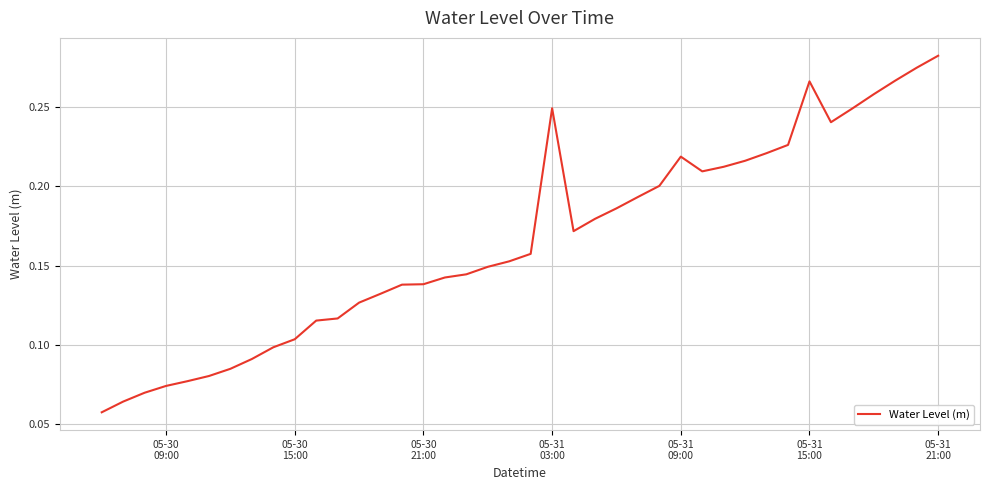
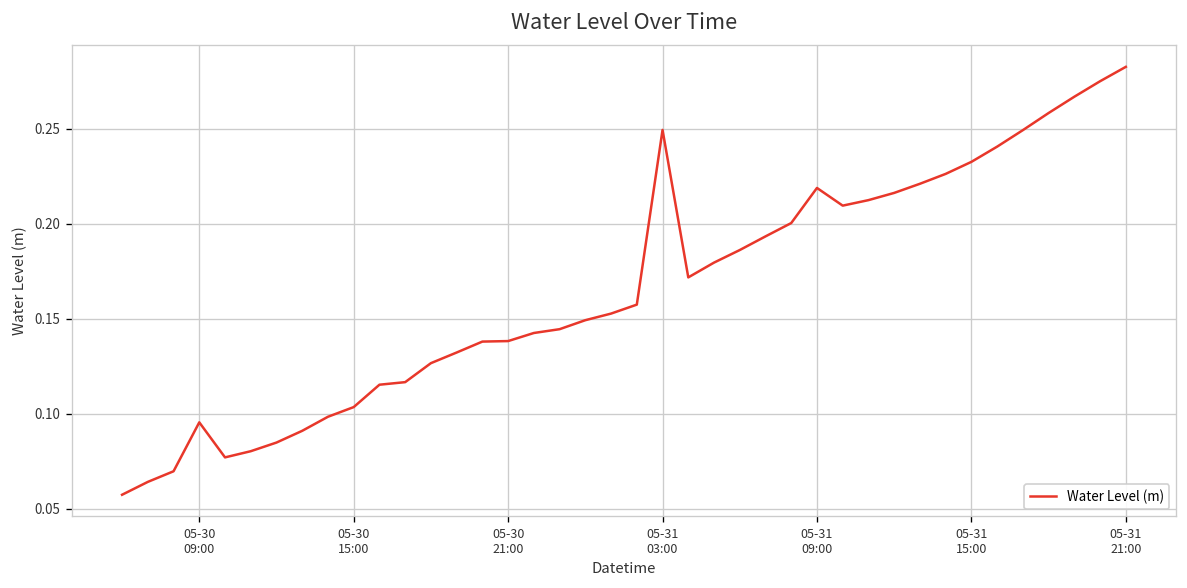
05-30 09:00: 0.074 -> 0.095
05-31 15:00: 0.266 -> 0.233
